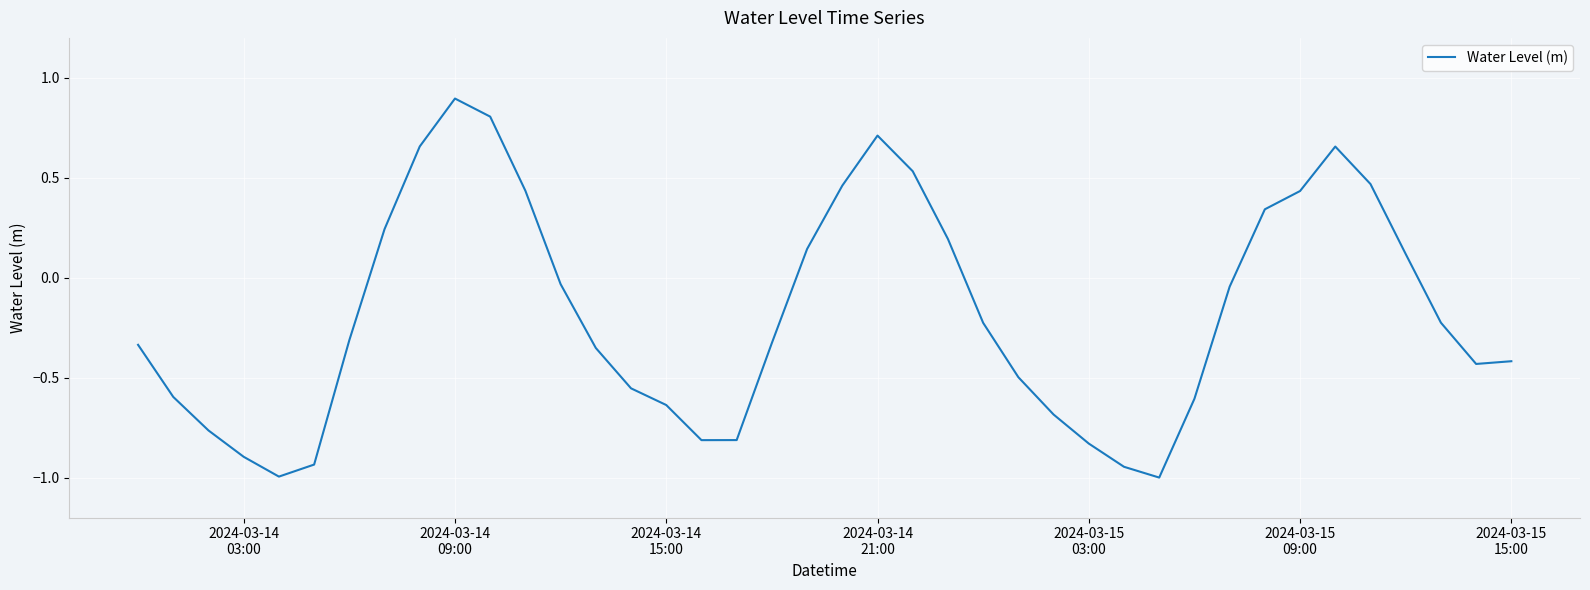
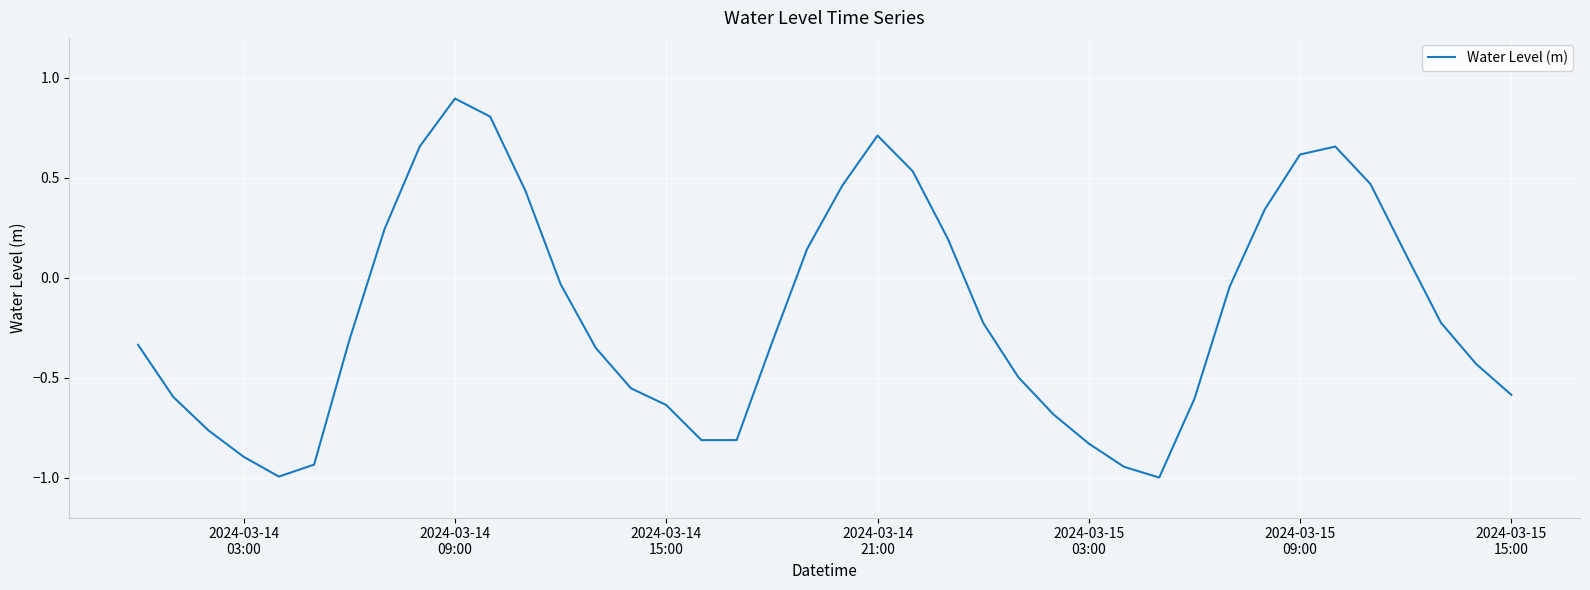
2024-03-15 09:00: 0.43 -> 0.62
2024-03-15 15:00: -0.42 -> -0.59
